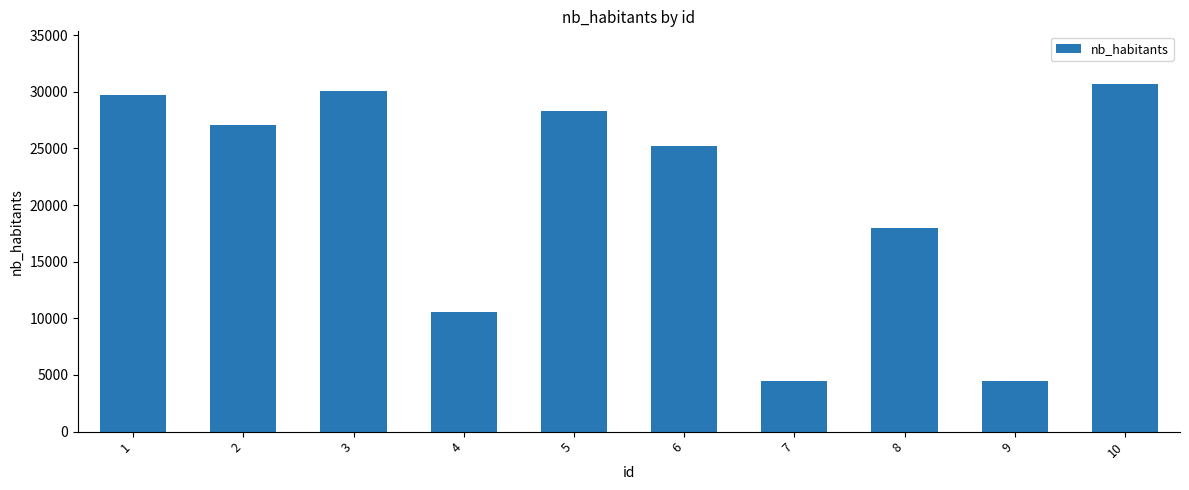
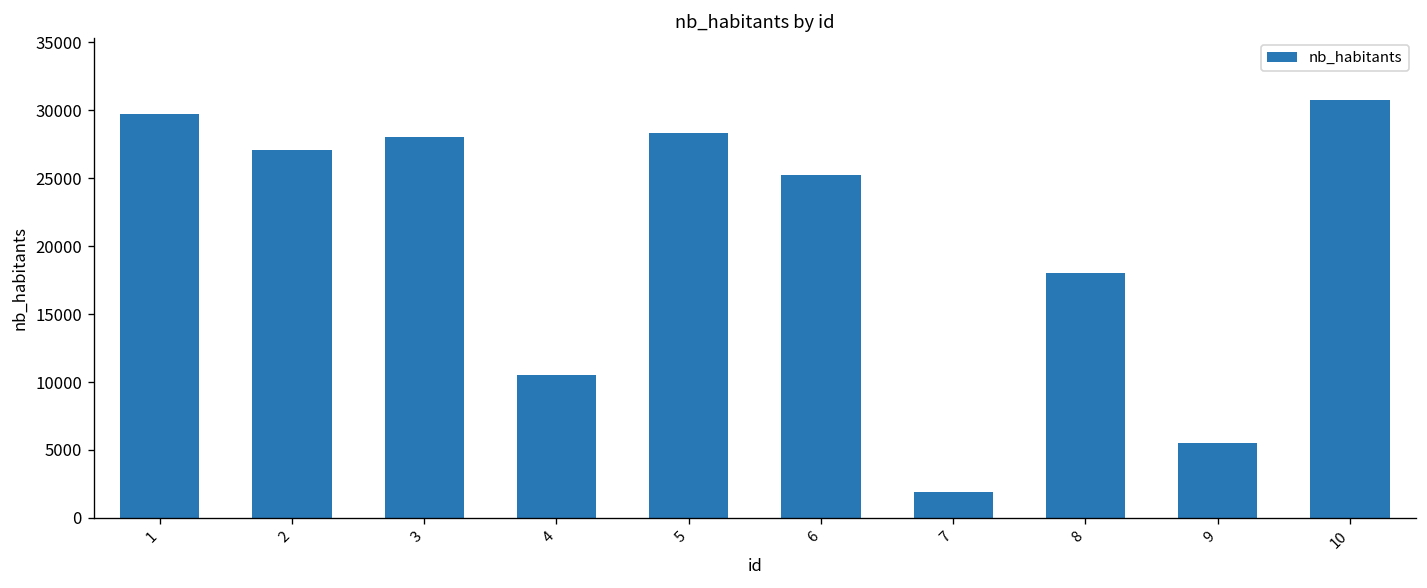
3: 30000 -> 28000
7: 4500 -> 1900
9: 4500 -> 5500
